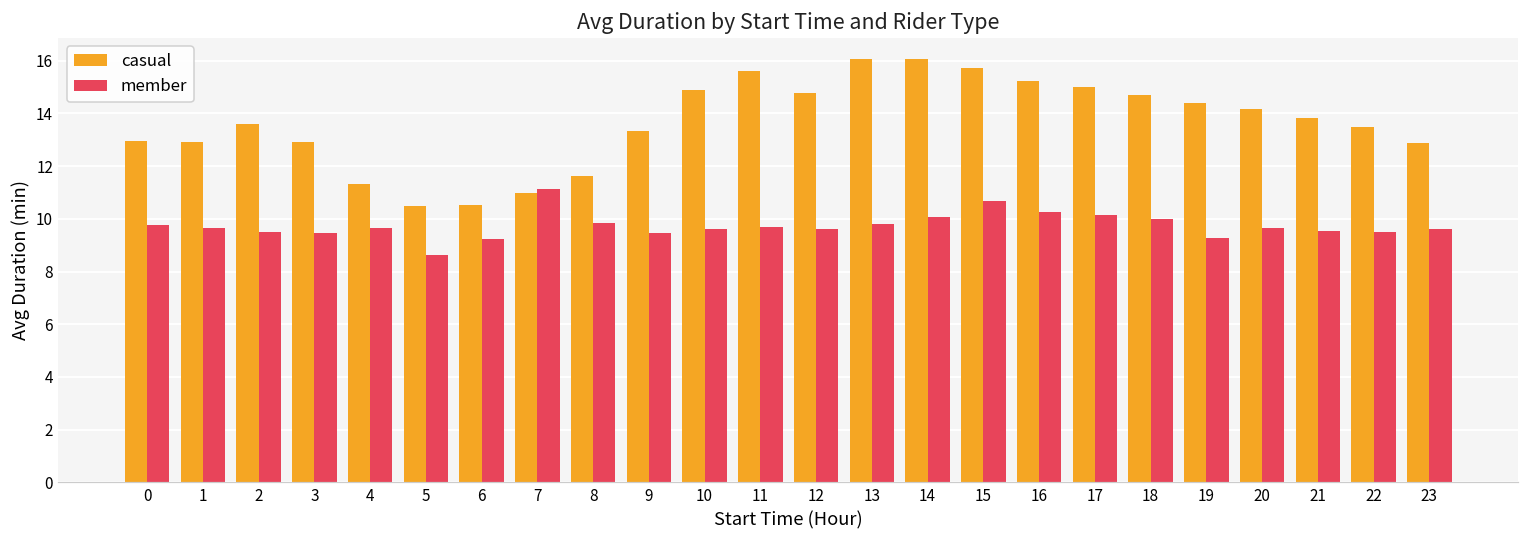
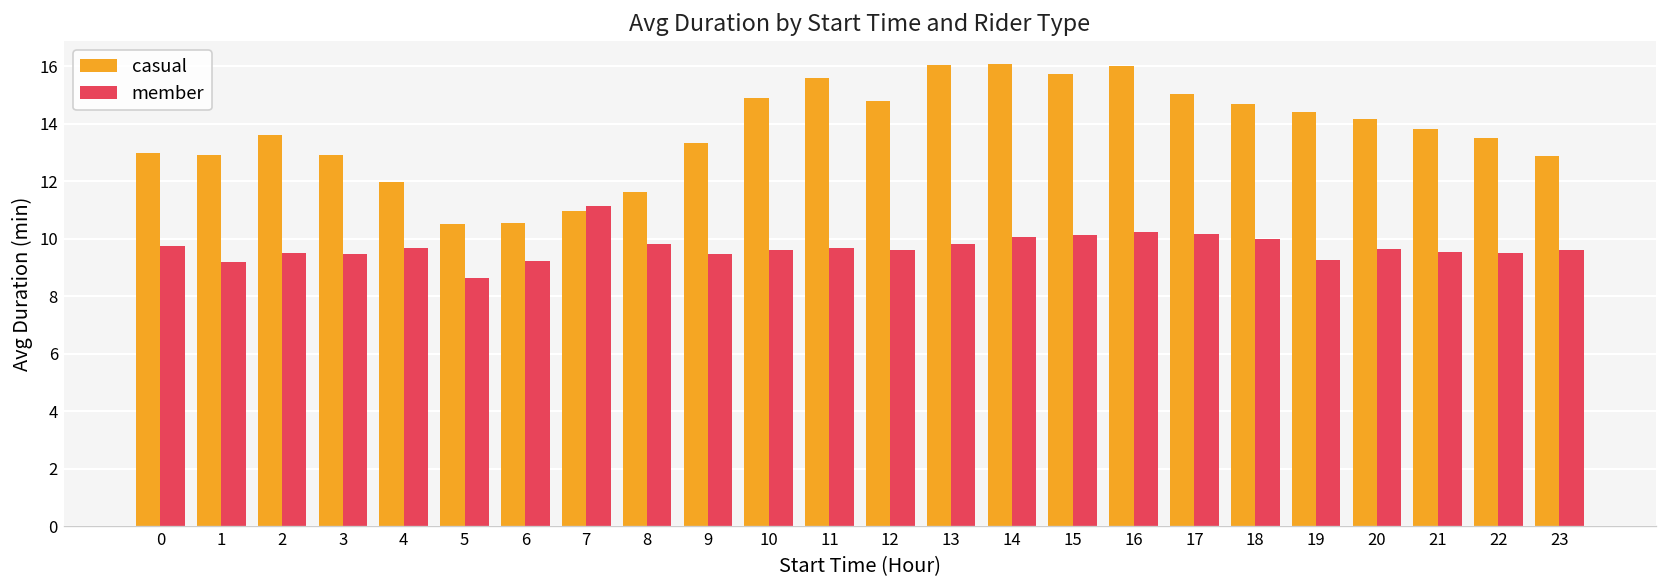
member, 1: 9.7 -> 9.2
casual, 4: 11.3 -> 12.0
member, 15: 10.7 -> 10.1
casual, 16: 15.2 -> 16.0
